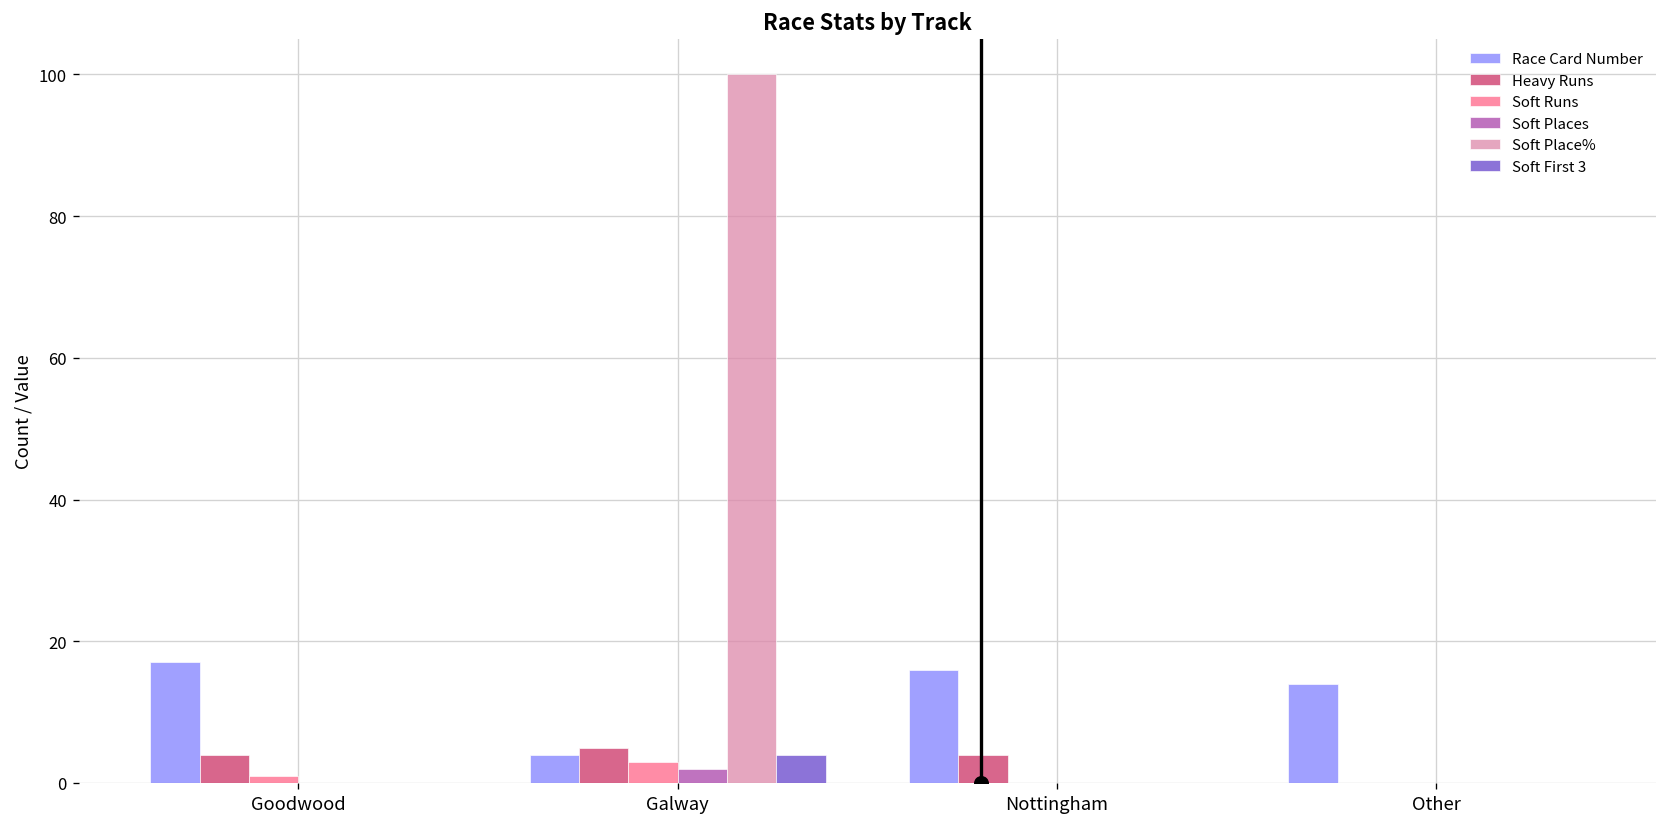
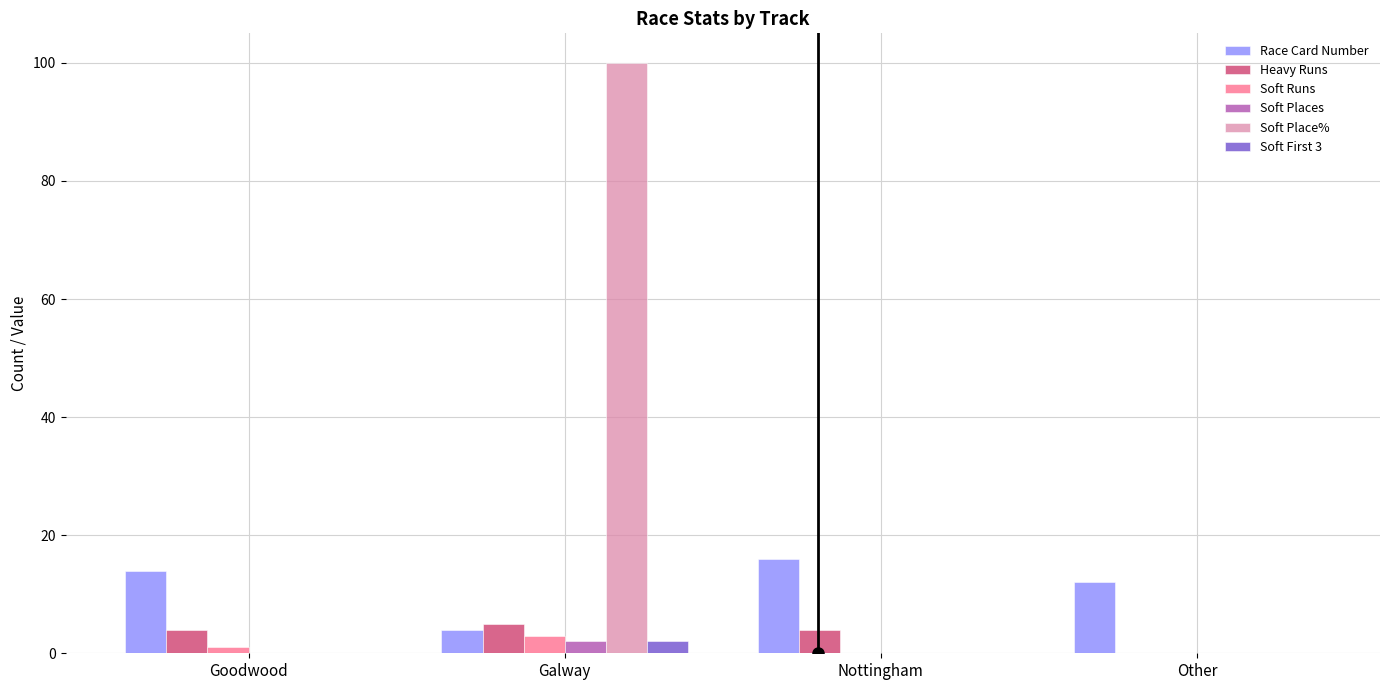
Race Card Number, Goodwood: 17 -> 14
Soft First 3, Galway: 4 -> 2
Race Card Number, Other: 14 -> 12
